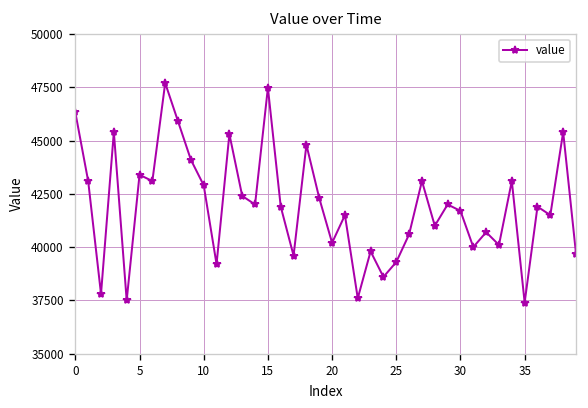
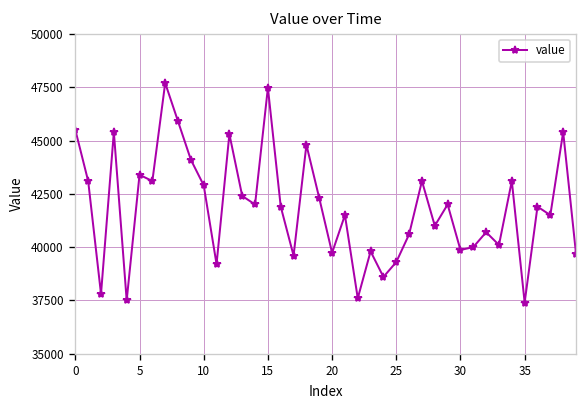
0: 46300 -> 45500
20: 40200 -> 39700
30: 41700 -> 39900
